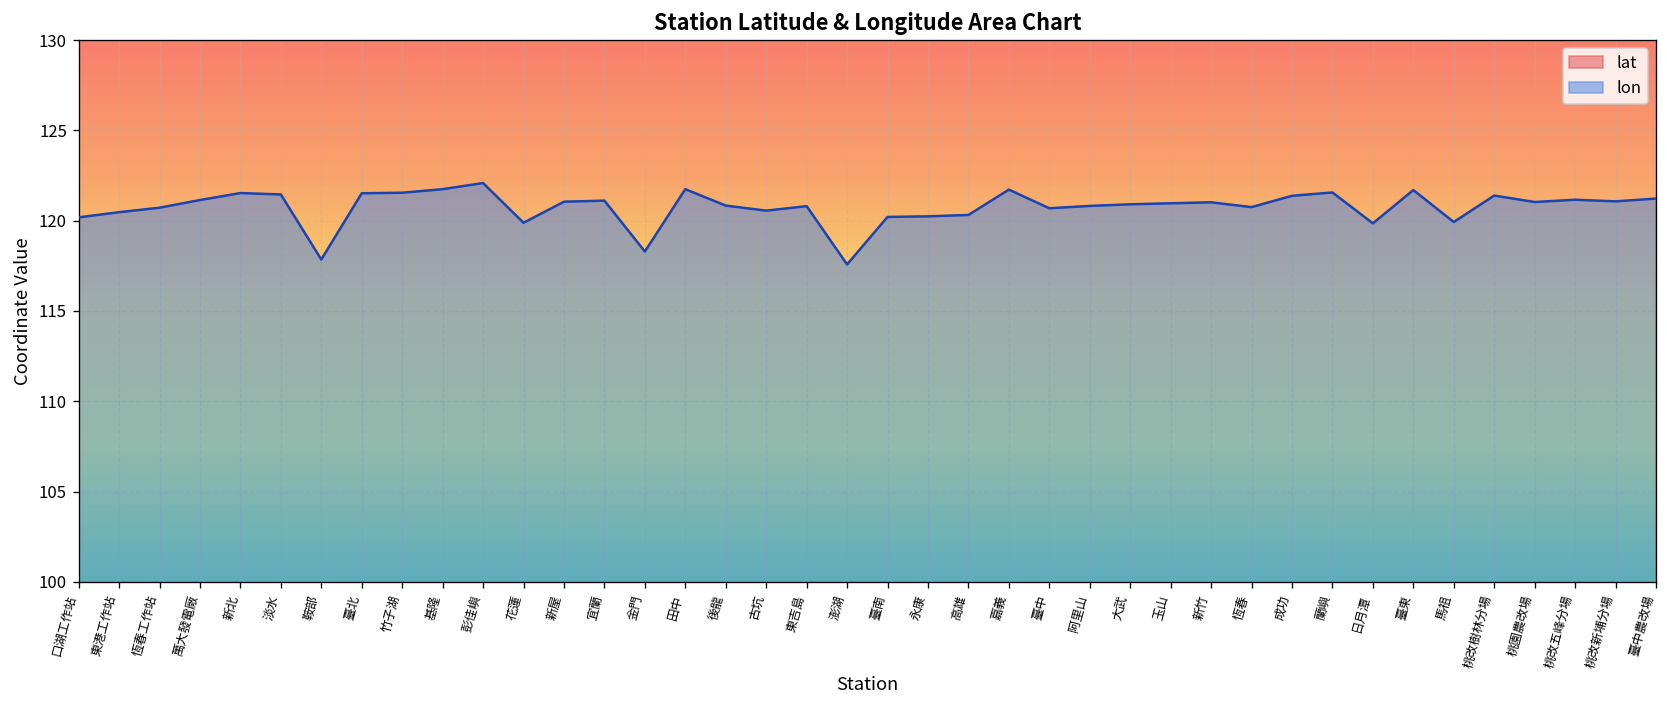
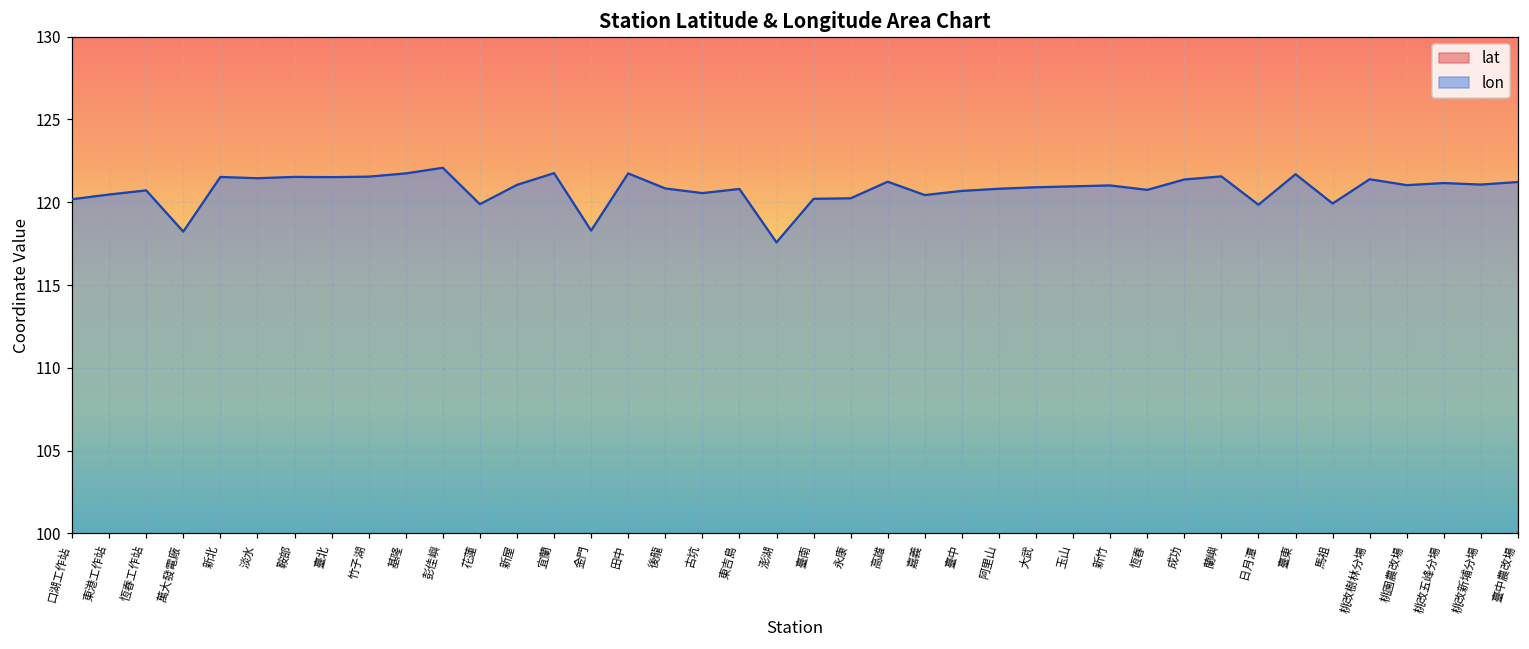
lon, 萬大發電廠: 121.1 -> 118.2
lon, 鞍部: 117.8 -> 121.5
lon, 宜蘭: 121.1 -> 121.8
lon, 高雄: 120.3 -> 121.2
lon, 嘉義: 121.7 -> 120.4
